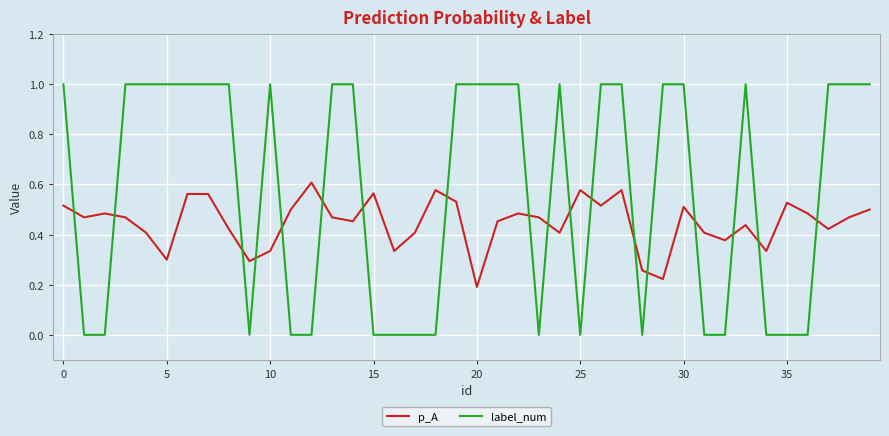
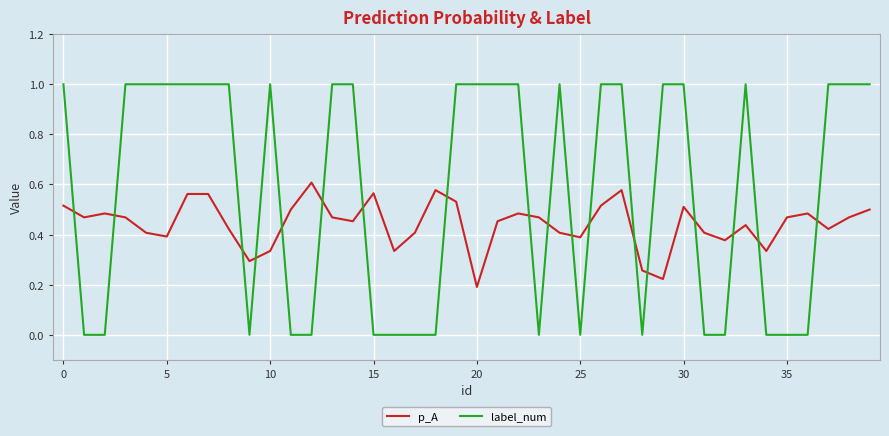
p_A, 5: 0.30 -> 0.39
p_A, 25: 0.58 -> 0.39
p_A, 35: 0.53 -> 0.47
